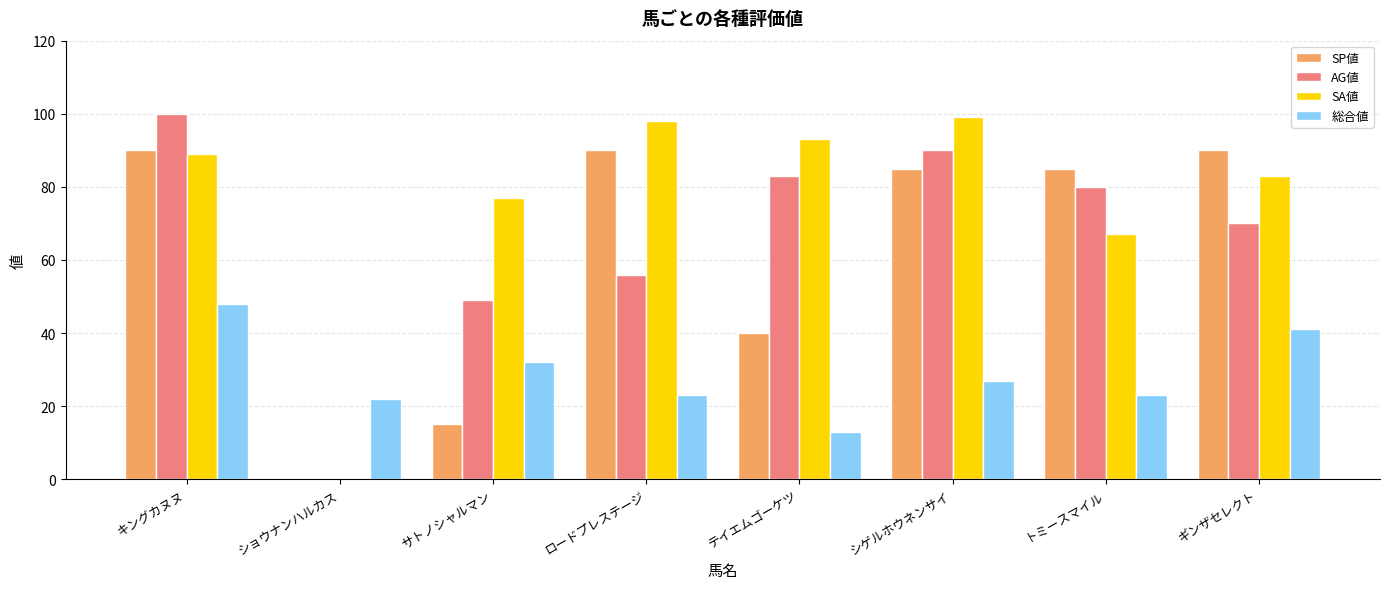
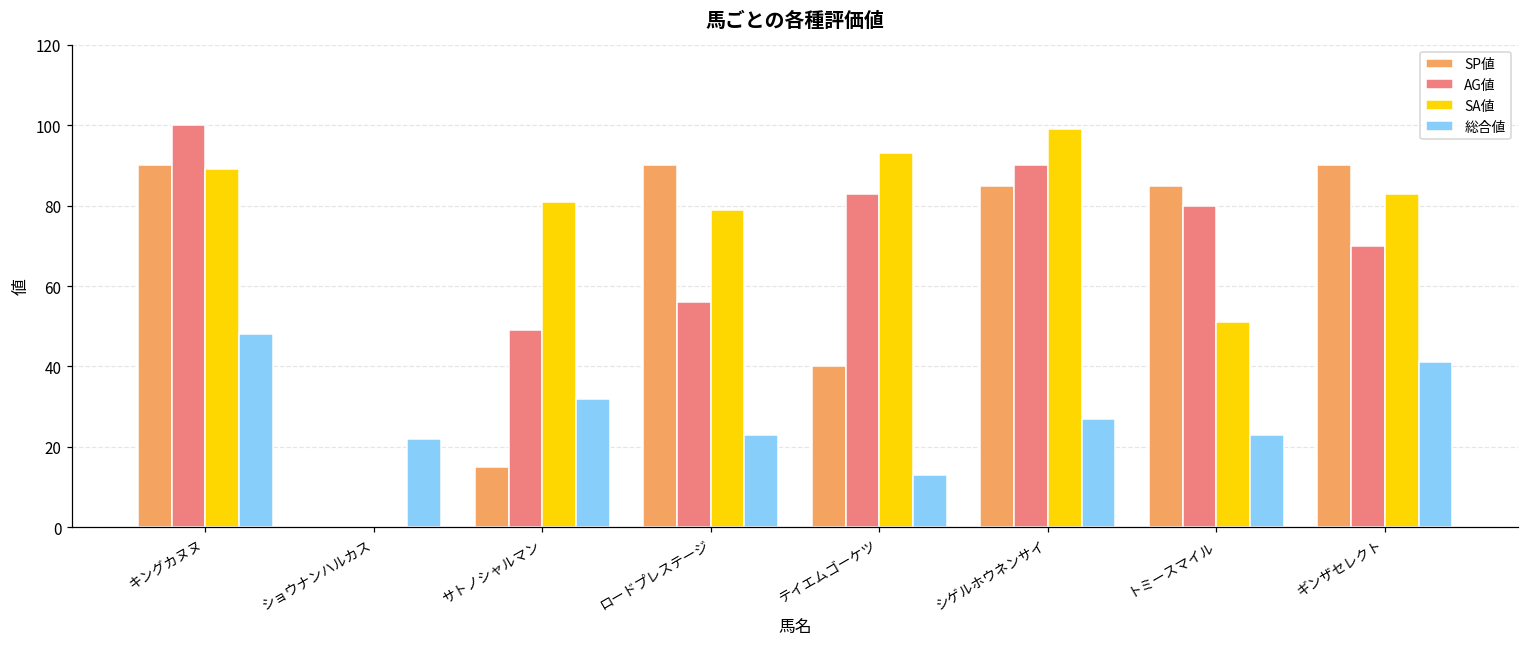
SA値, サトノシャルマン: 77 -> 81
SA値, ロードプレステージ: 98 -> 79
SA値, トミースマイル: 67 -> 51
